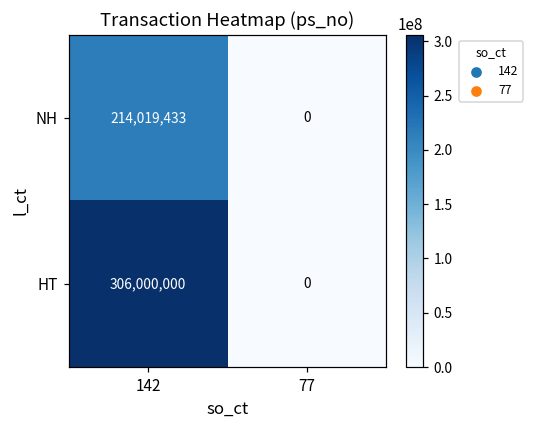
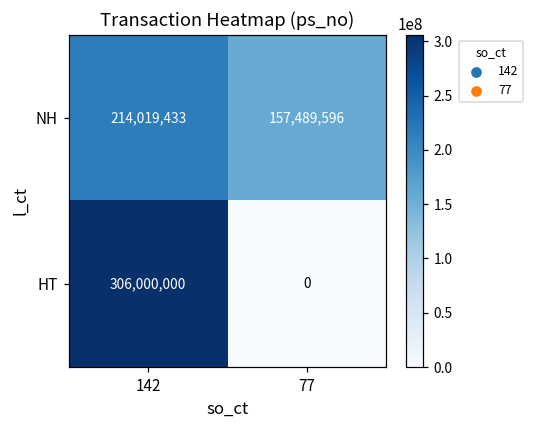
NH, 77: 0 -> 157,489,596
